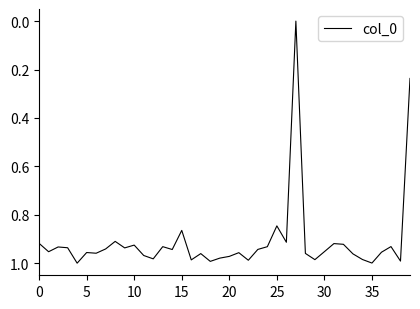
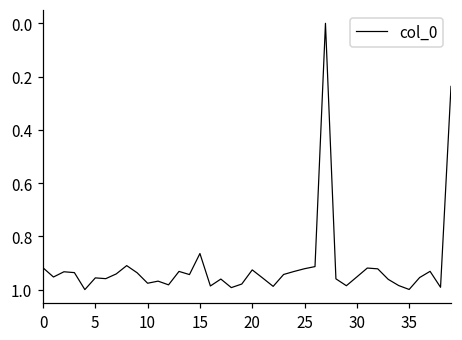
10: 0.93 -> 0.98
20: 0.97 -> 0.93
25: 0.85 -> 0.92
